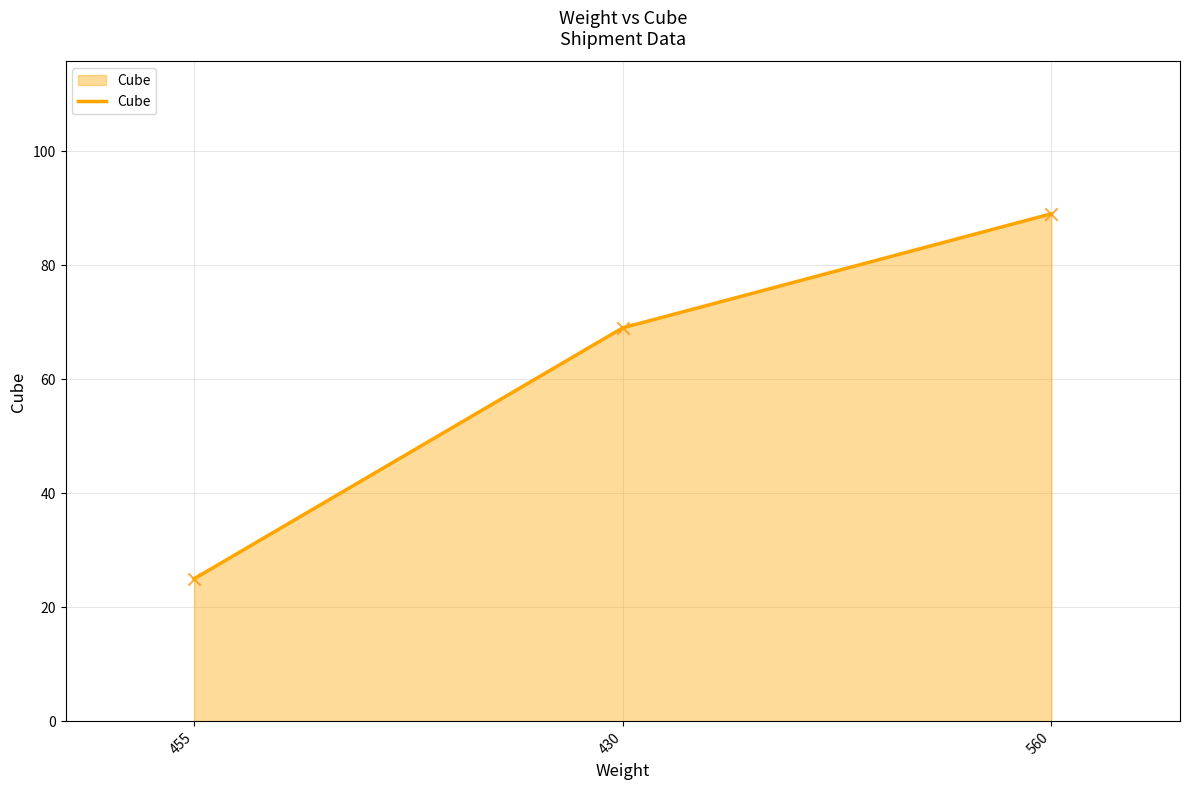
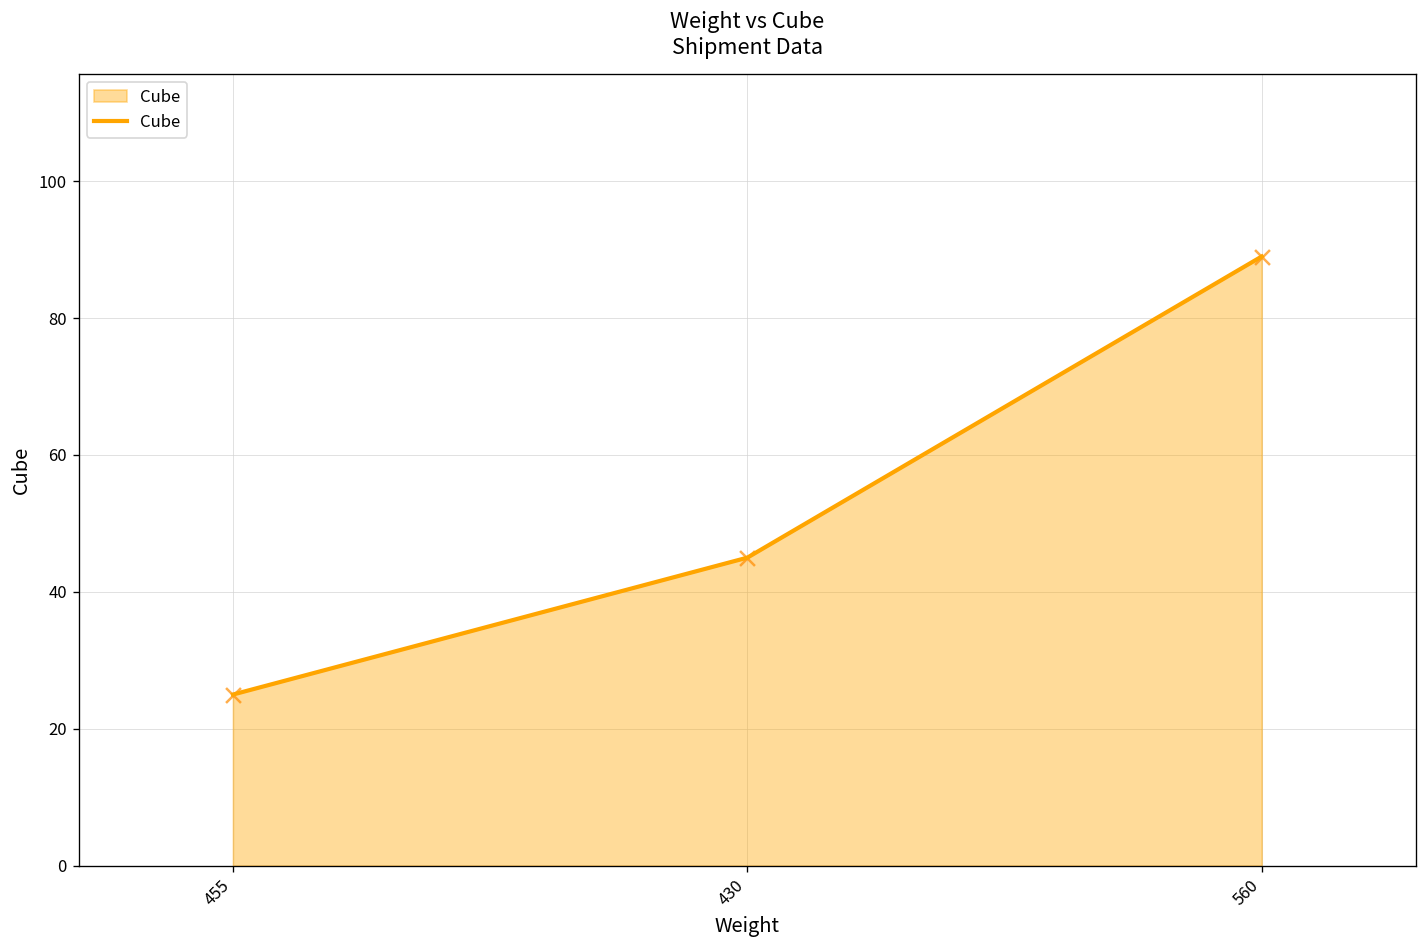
430: 69 -> 45
